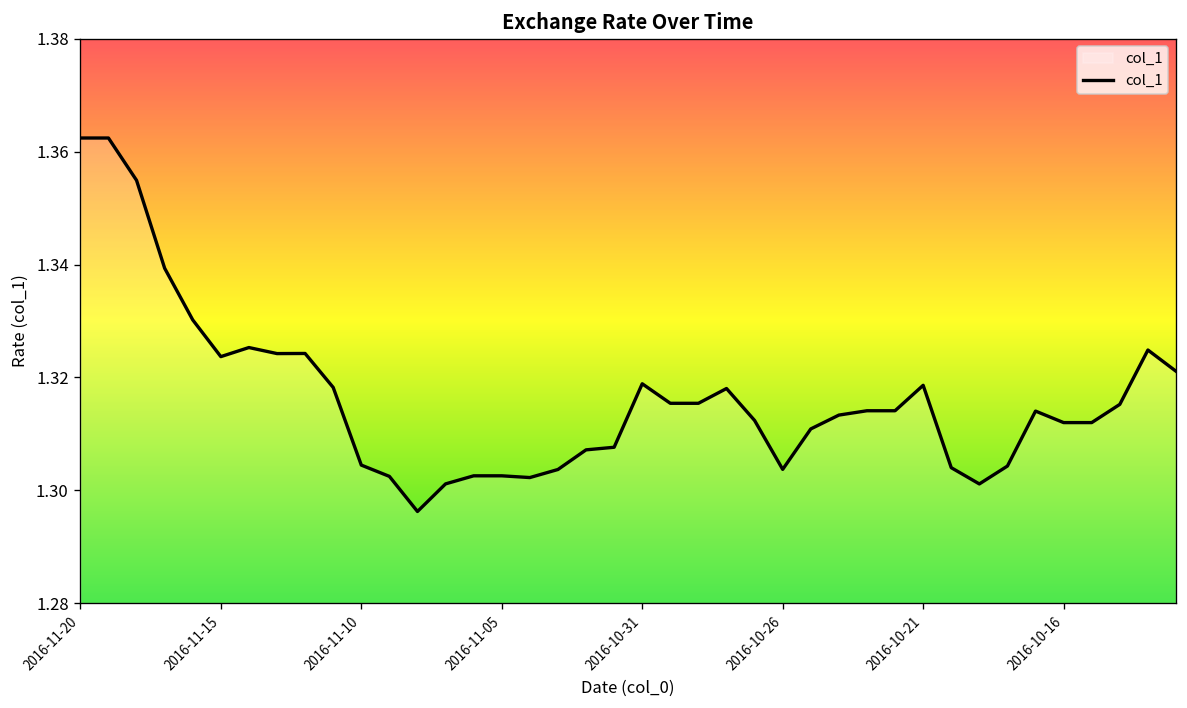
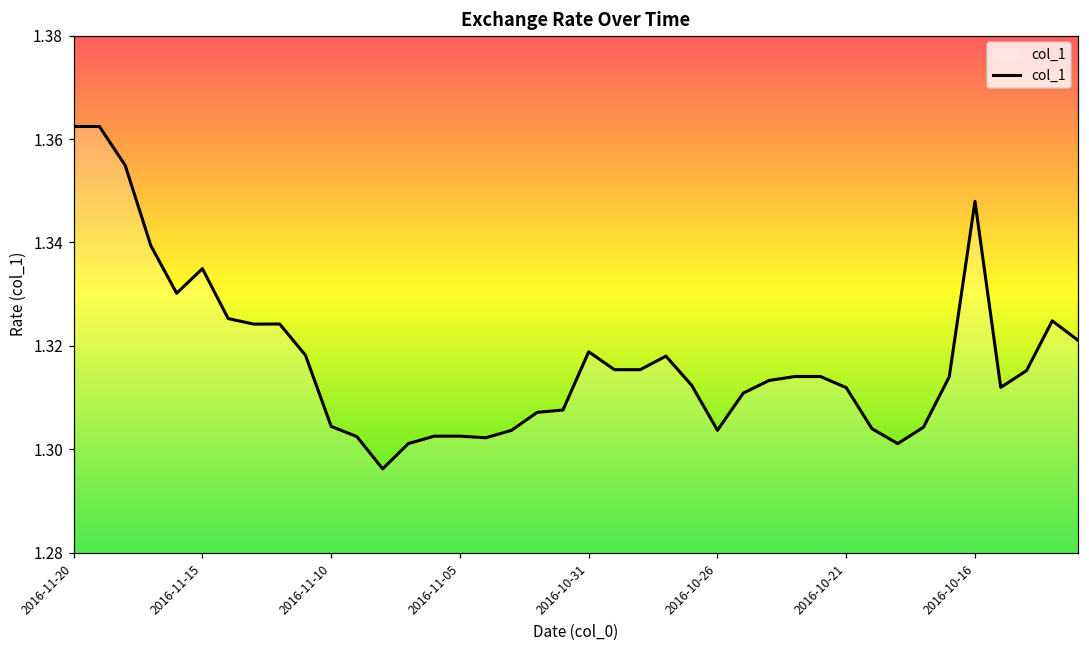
2016-11-15: 1.324 -> 1.335
2016-10-21: 1.319 -> 1.312
2016-10-16: 1.312 -> 1.348
